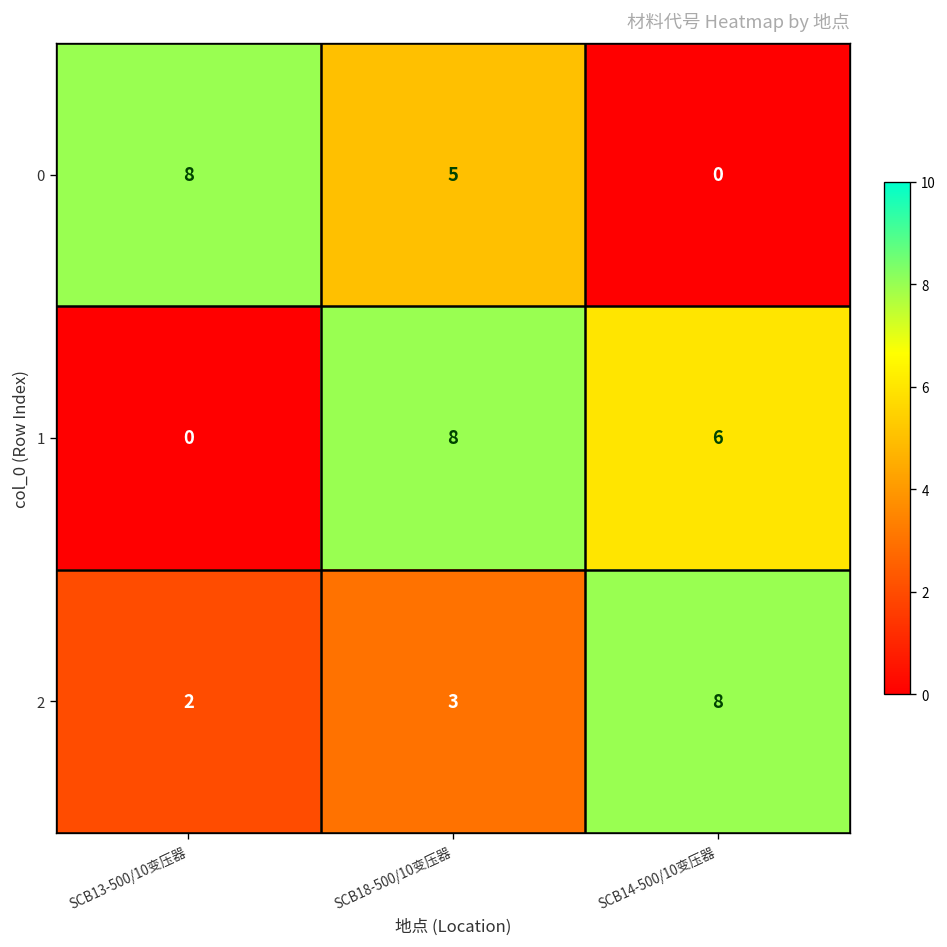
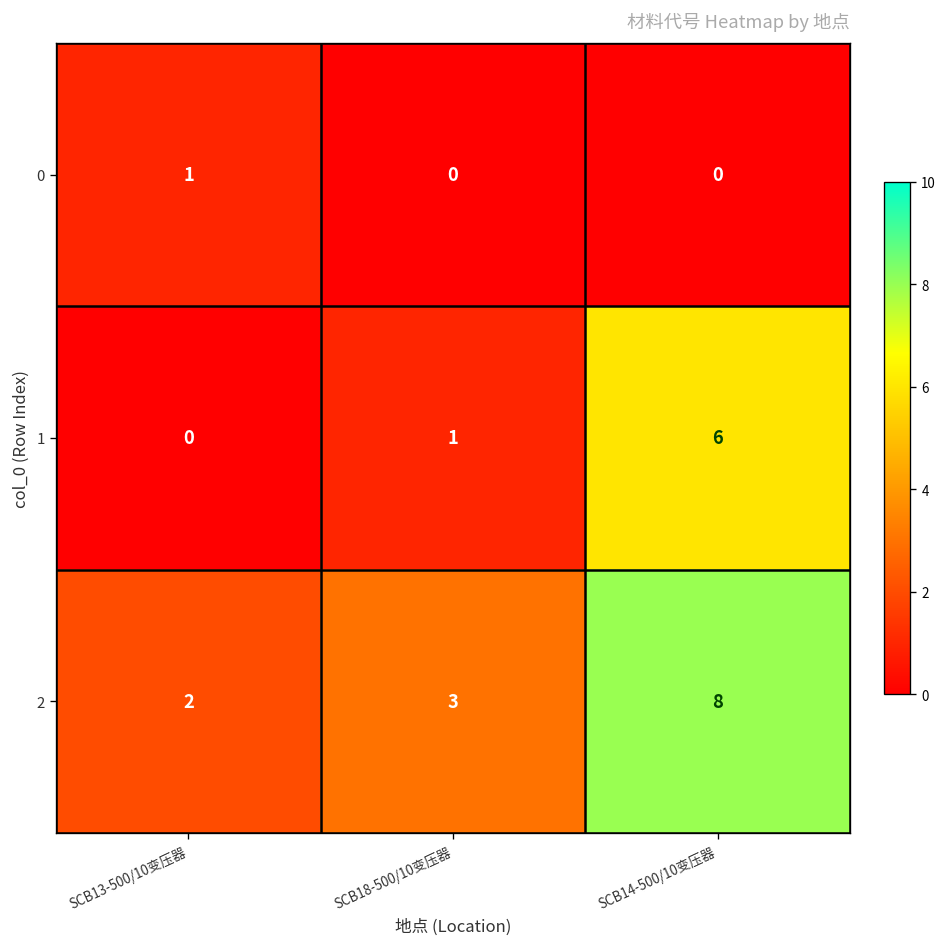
0, SCB13-500/10变压器: 8 -> 1
0, SCB18-500/10变压器: 5 -> 0
1, SCB18-500/10变压器: 8 -> 1
